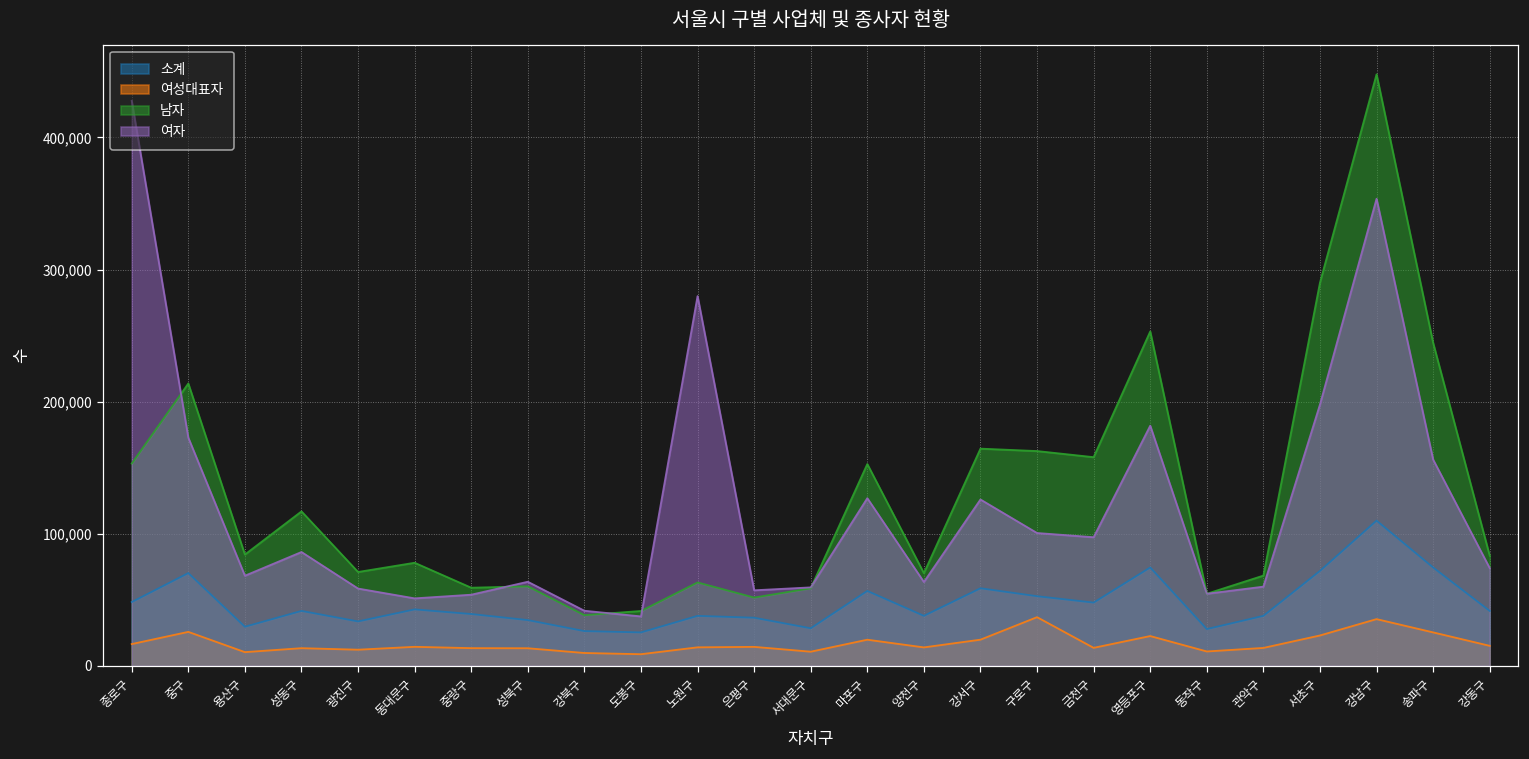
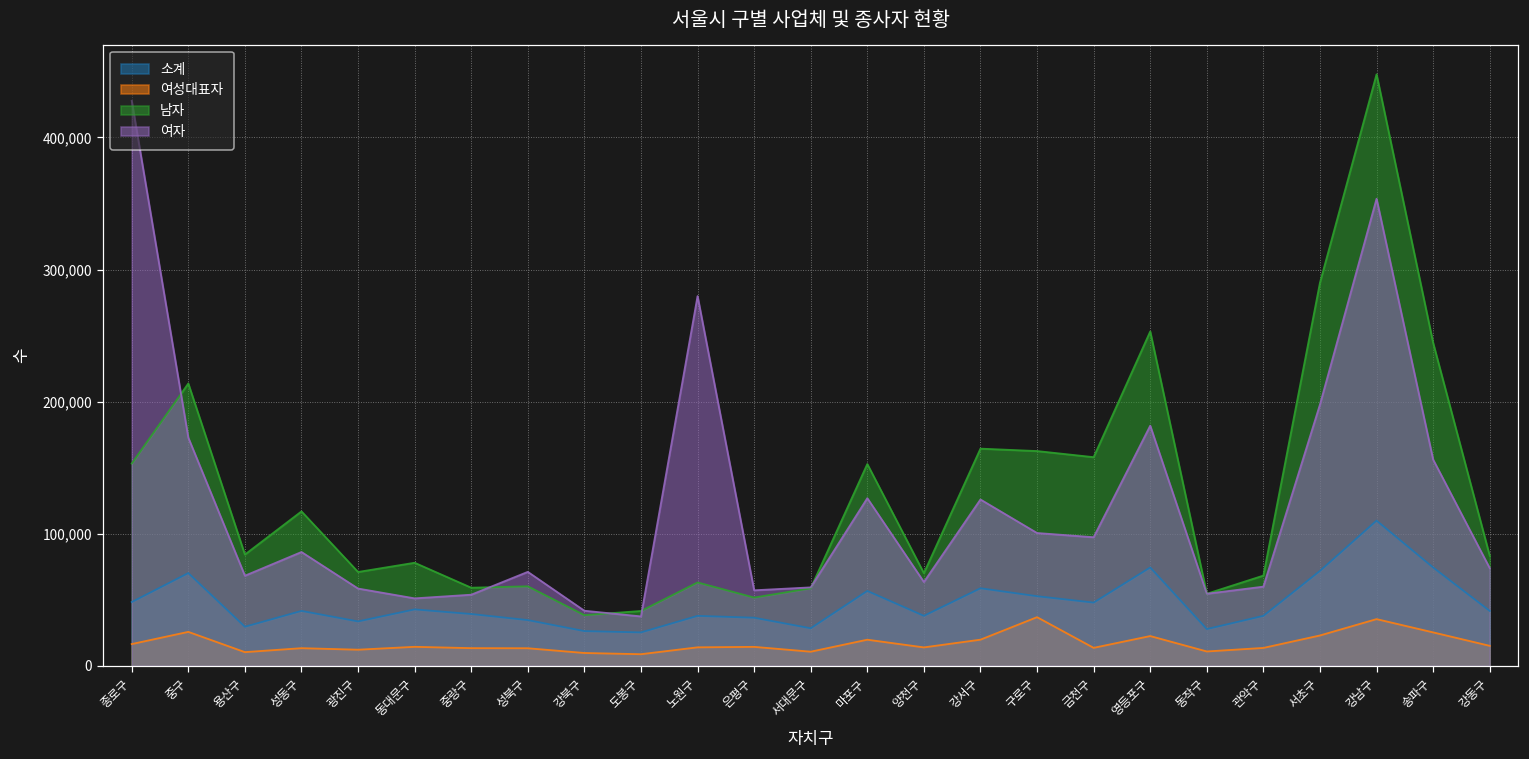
여자, 성북구: 64,000 -> 71,000
